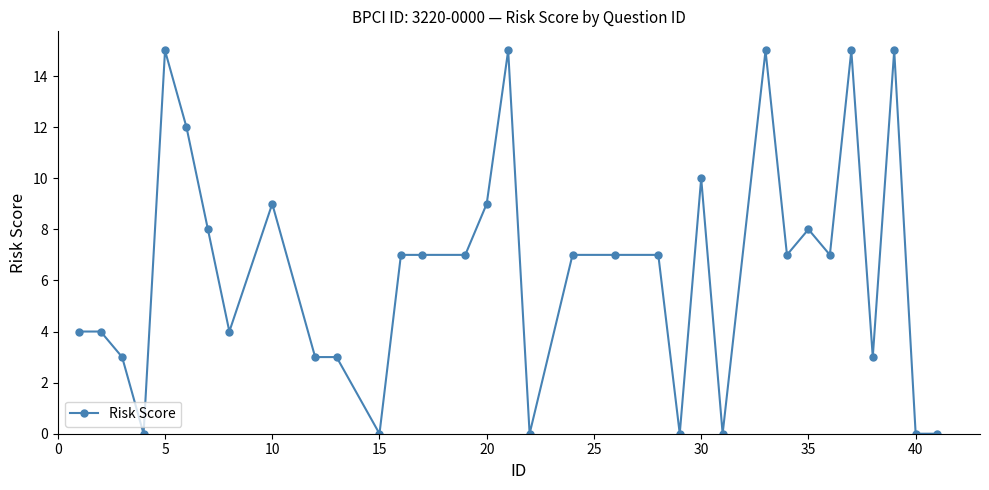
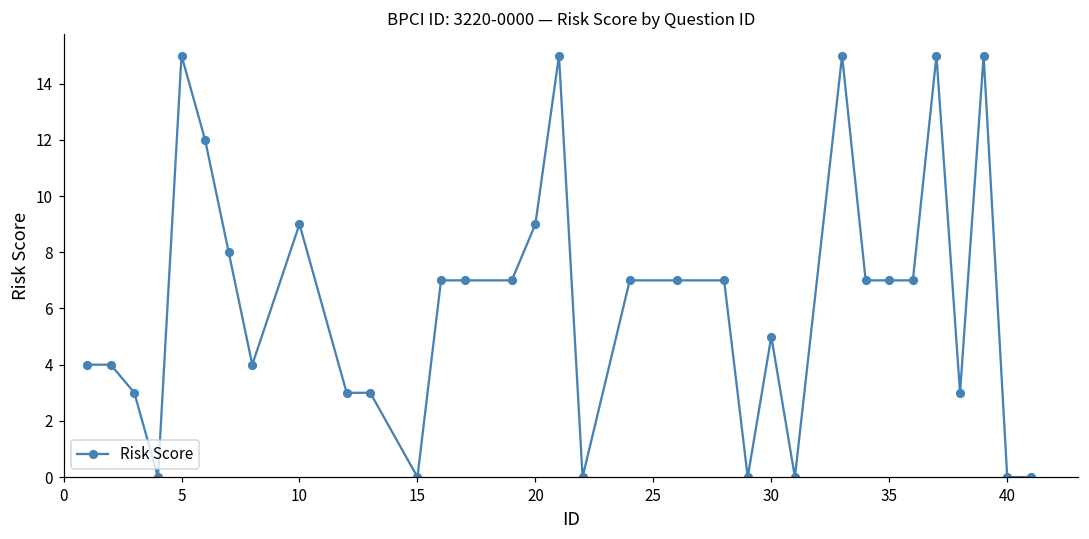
30: 10 -> 5
35: 8 -> 7
